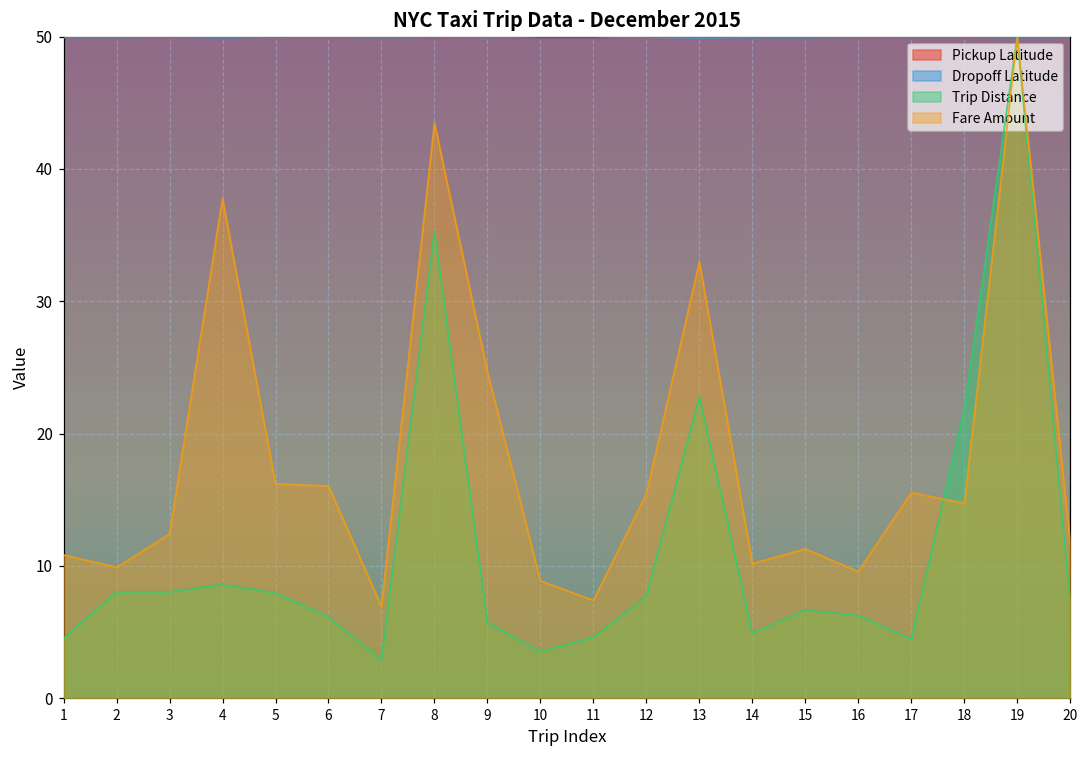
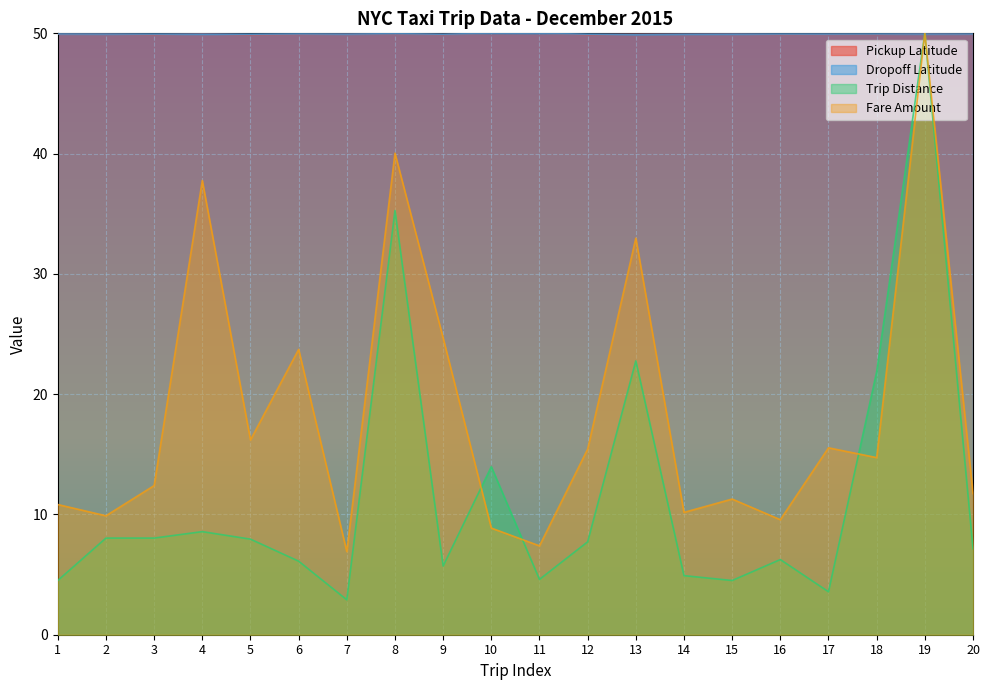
Fare Amount, 6: 16.0 -> 23.7
Fare Amount, 8: 43.5 -> 40.0
Trip Distance, 10: 3.5 -> 14.0
Trip Distance, 15: 6.7 -> 4.5
Trip Distance, 17: 4.5 -> 3.6
